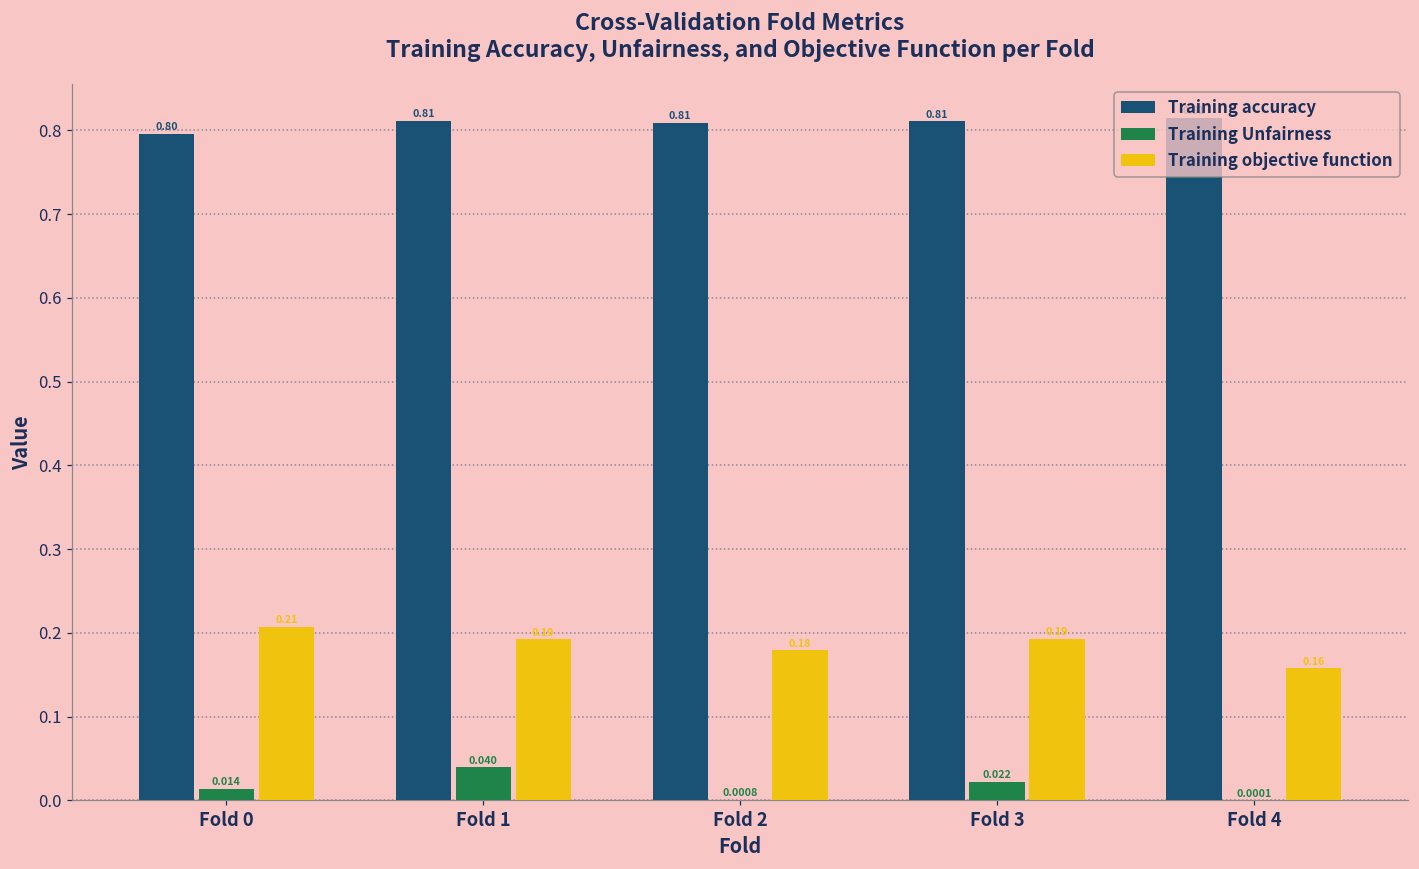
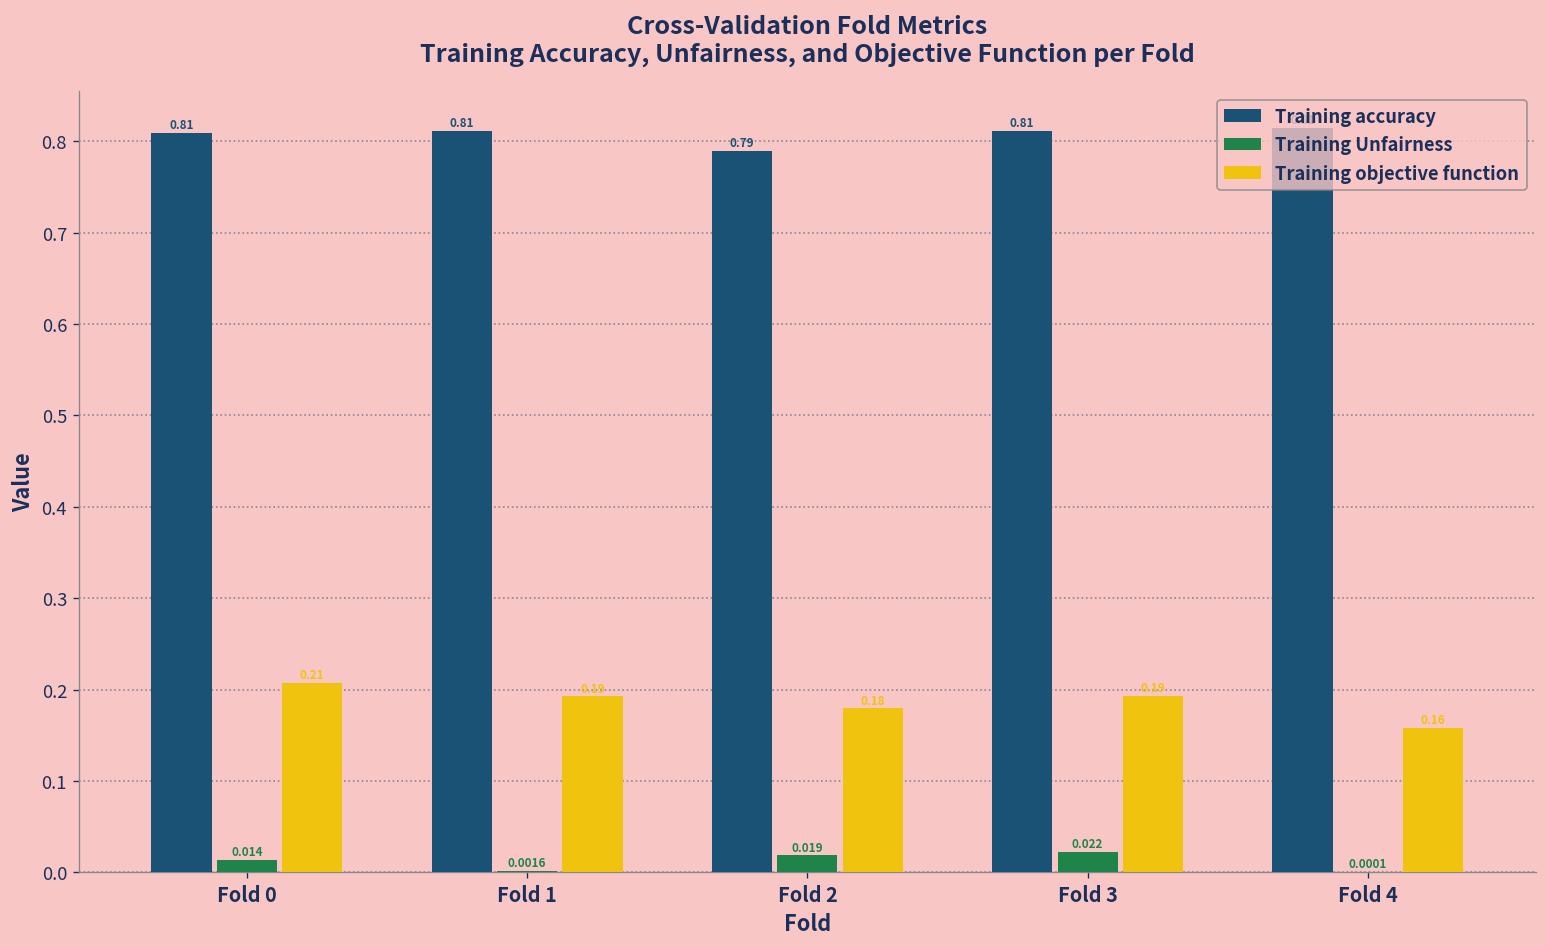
Training accuracy, Fold 0: 0.80 -> 0.81
Training Unfairness, Fold 1: 0.040 -> 0.0016
Training accuracy, Fold 2: 0.81 -> 0.79
Training Unfairness, Fold 2: 0.0008 -> 0.019
